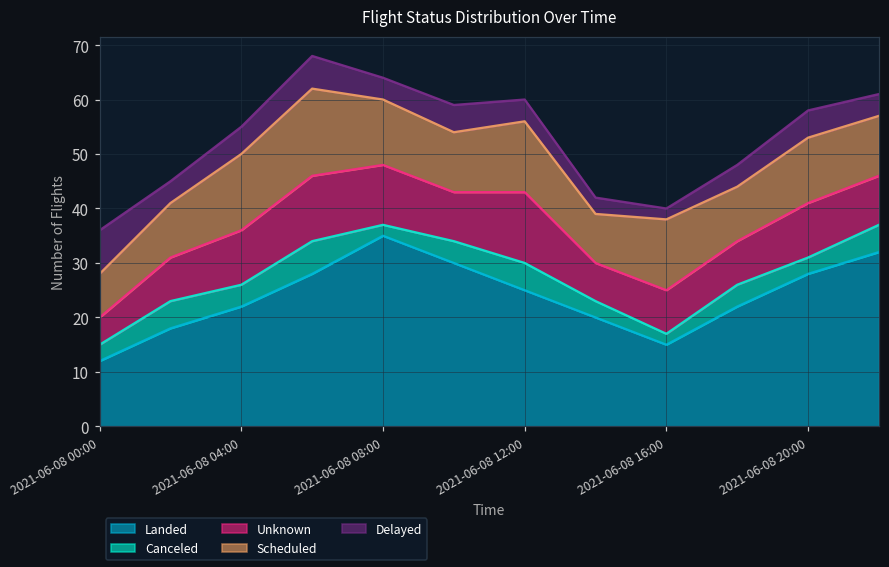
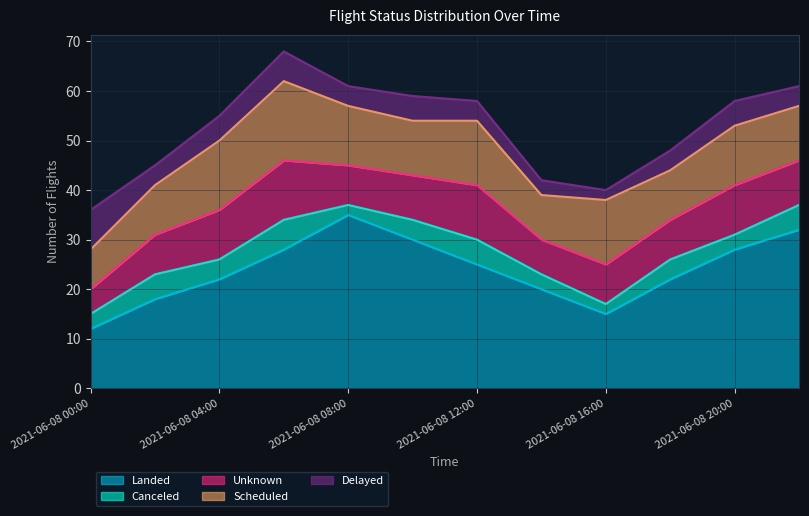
Unknown, 2021-06-08 08:00: 11 -> 8
Unknown, 2021-06-08 12:00: 13 -> 11
